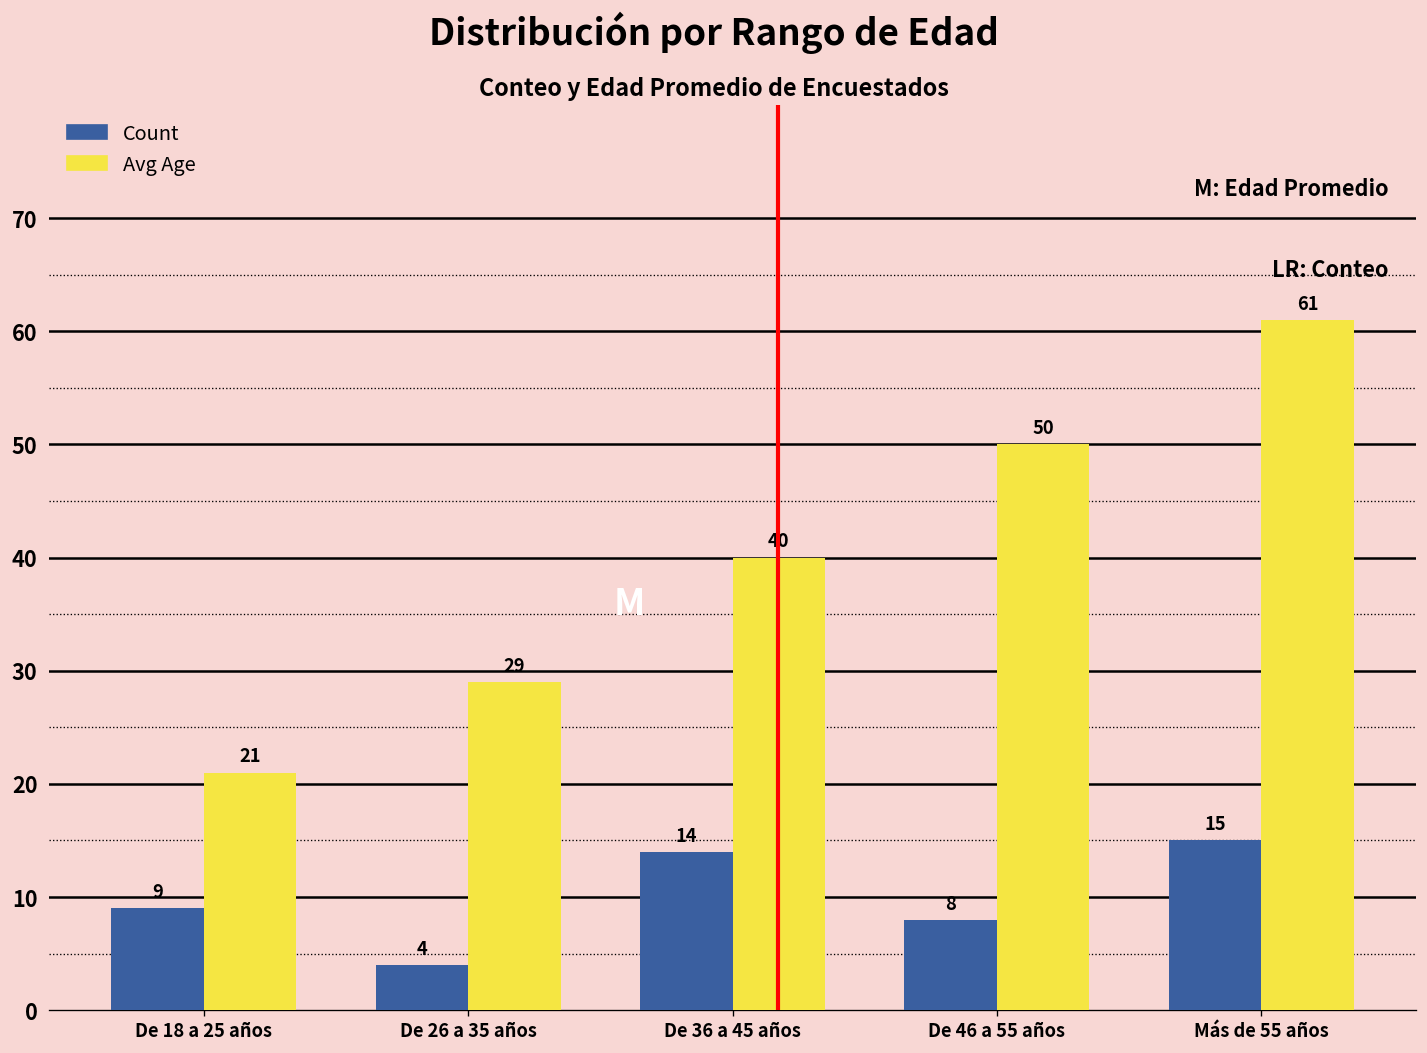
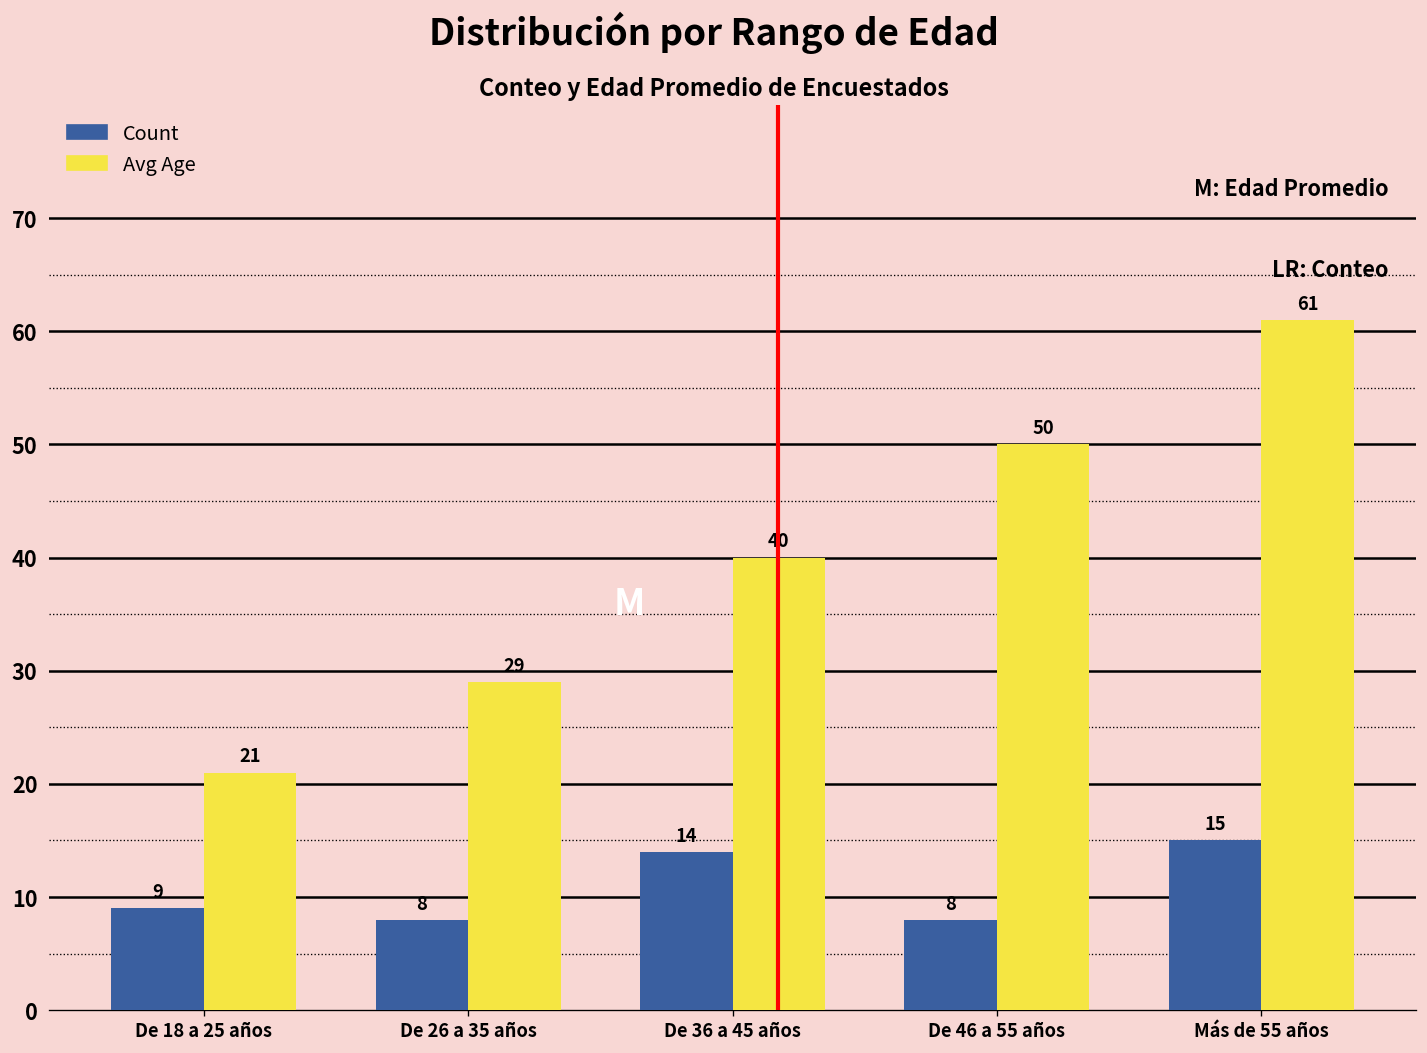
Count, De 26 a 35 años: 4 -> 8
